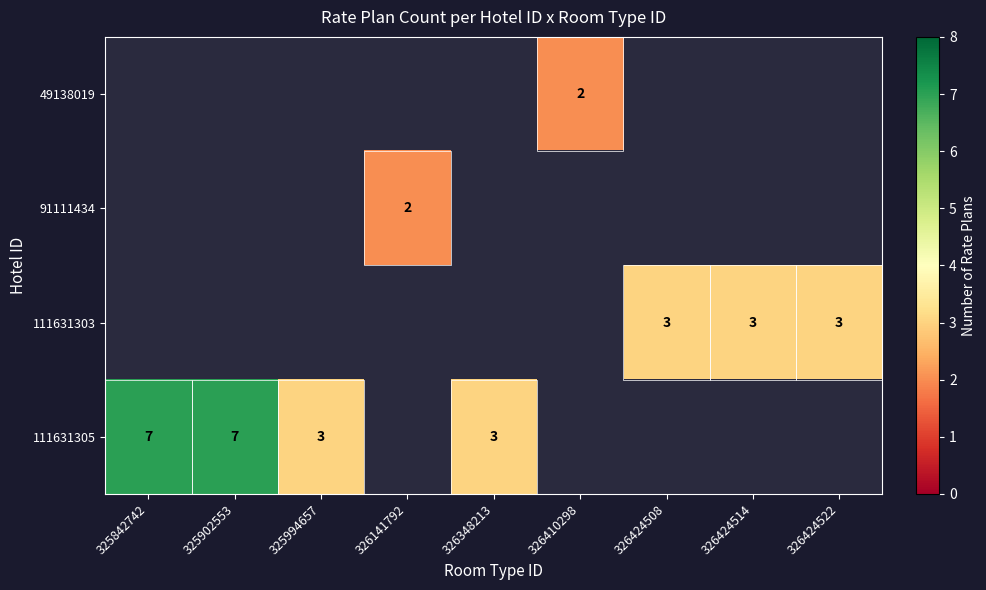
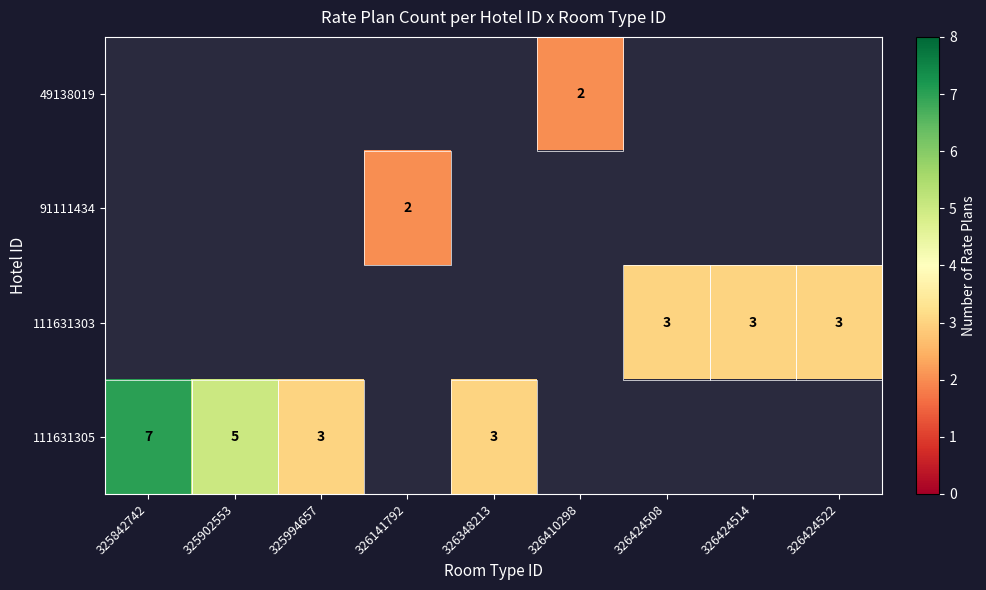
111631305, 325902553: 7 -> 5
